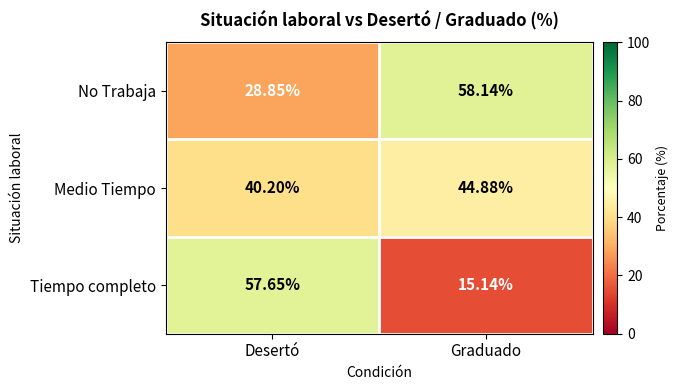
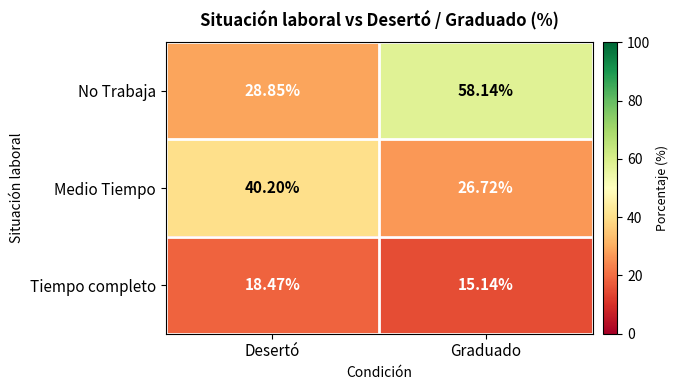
Medio Tiempo, Graduado: 44.88% -> 26.72%
Tiempo completo, Desertó: 57.65% -> 18.47%
